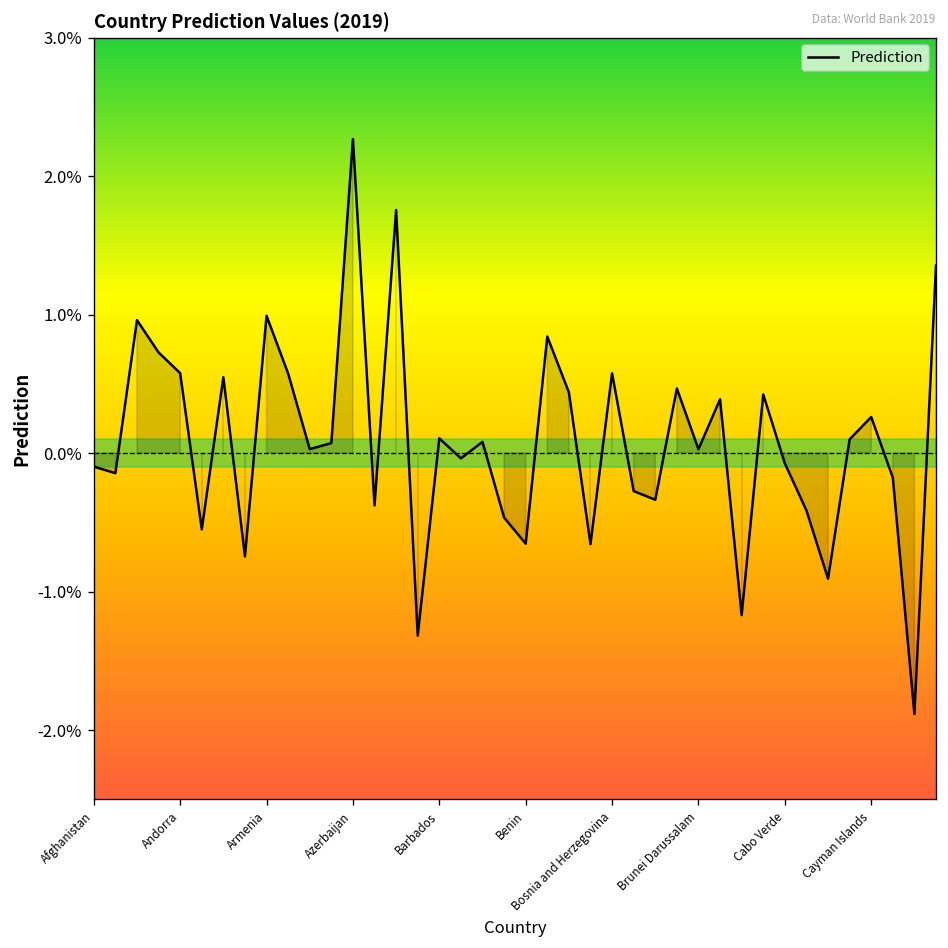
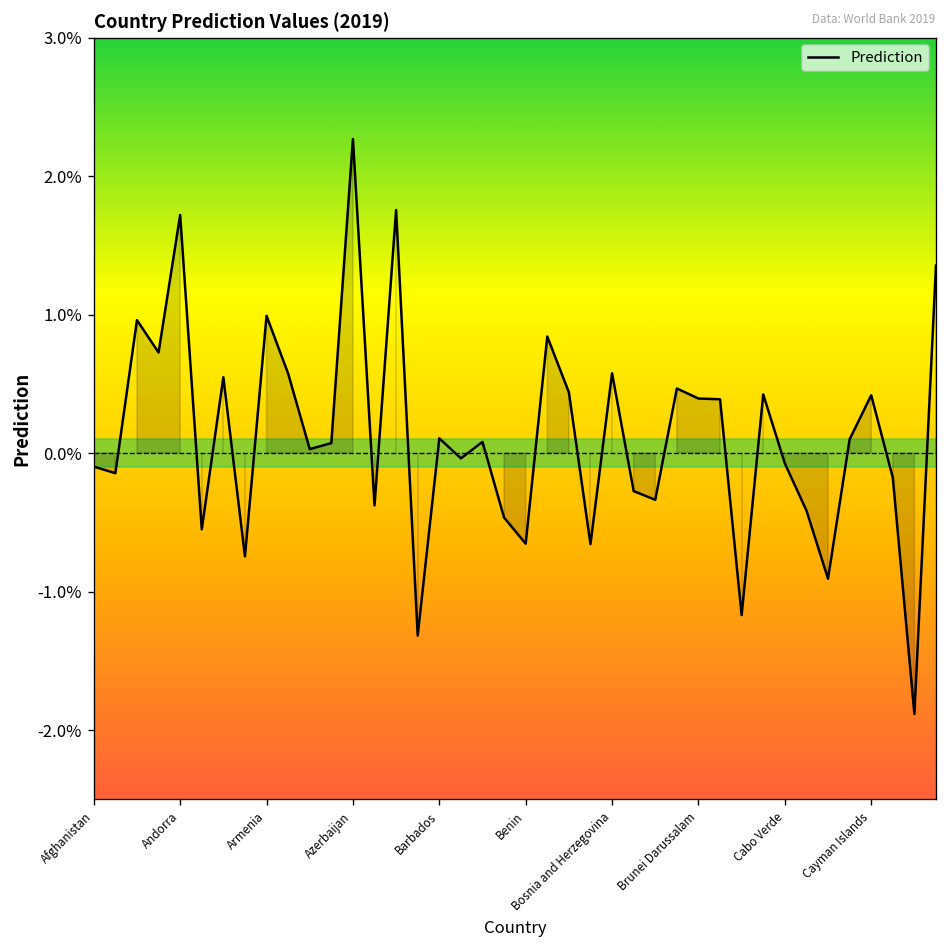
Andorra: 0.58% -> 1.72%
Brunei Darussalam: 0.03% -> 0.39%
Cayman Islands: 0.26% -> 0.42%
